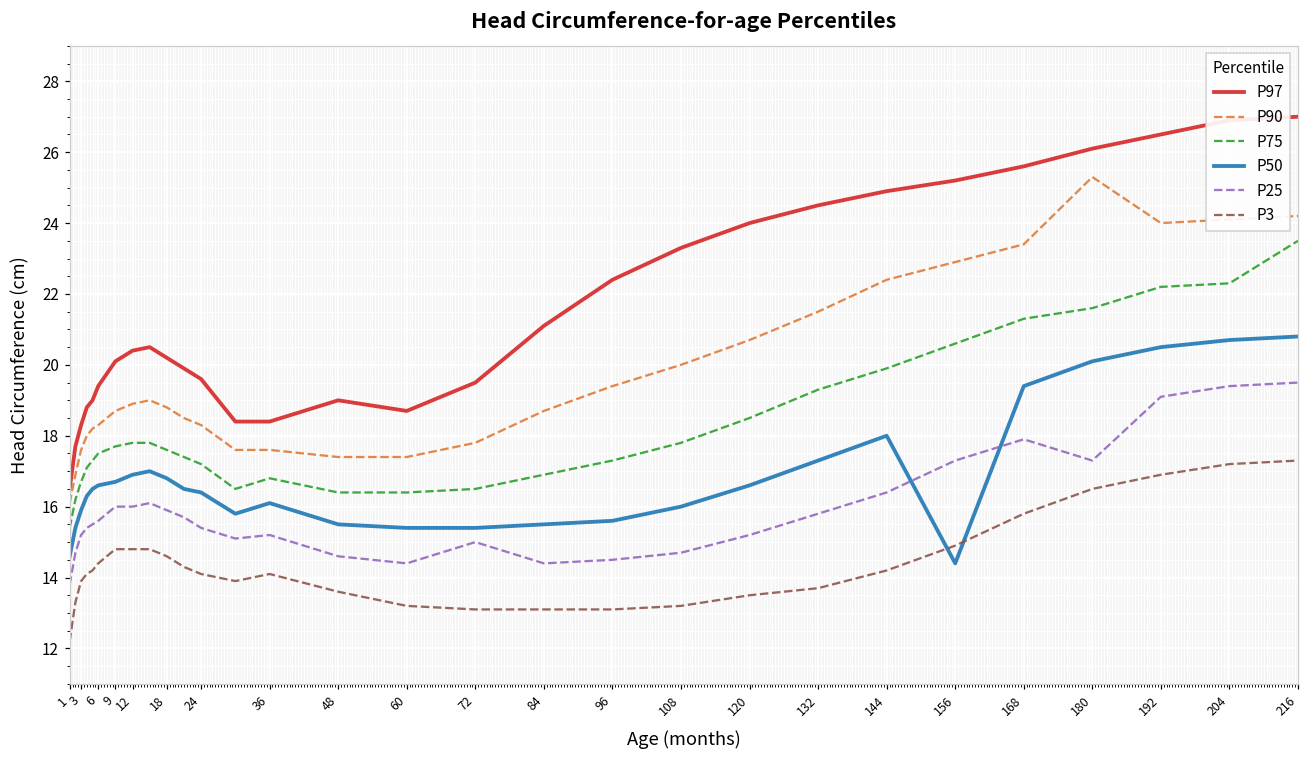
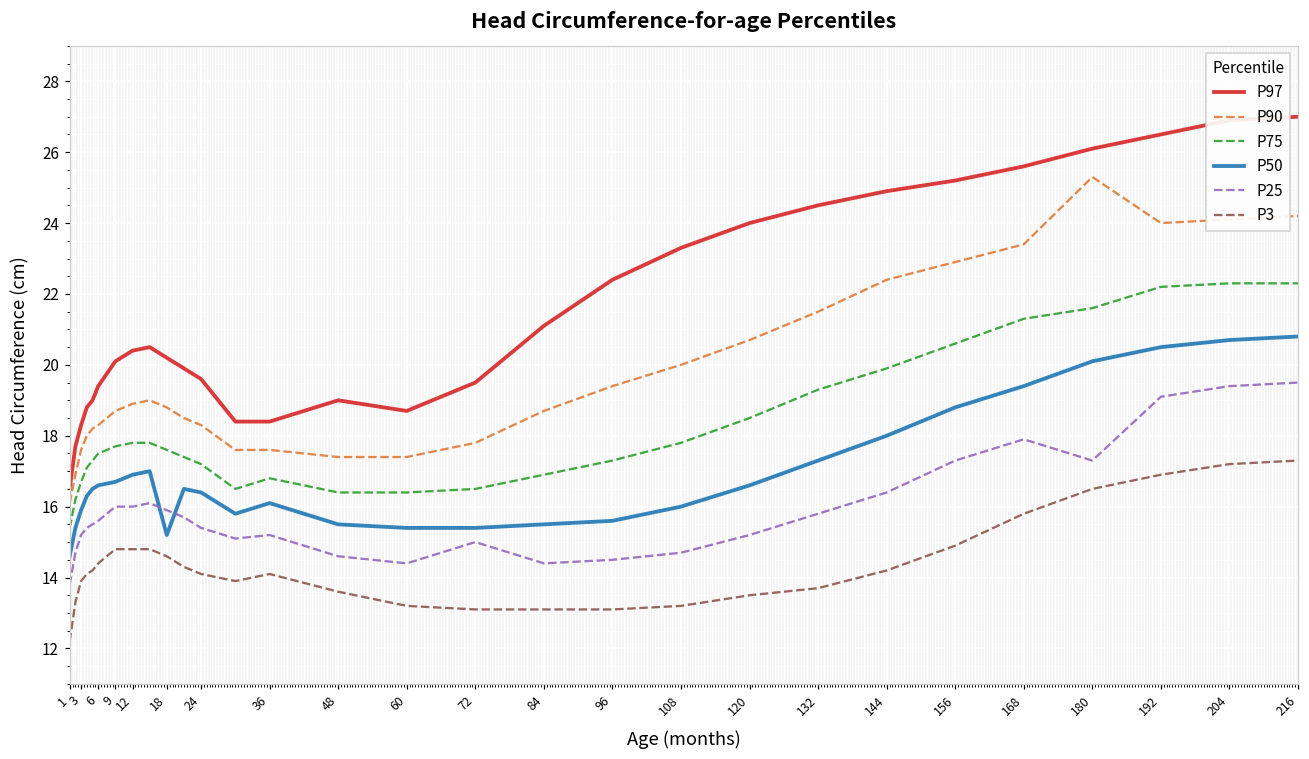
P50, 18: 16.8 -> 15.2
P50, 156: 14.4 -> 18.8
P75, 216: 23.5 -> 22.3
